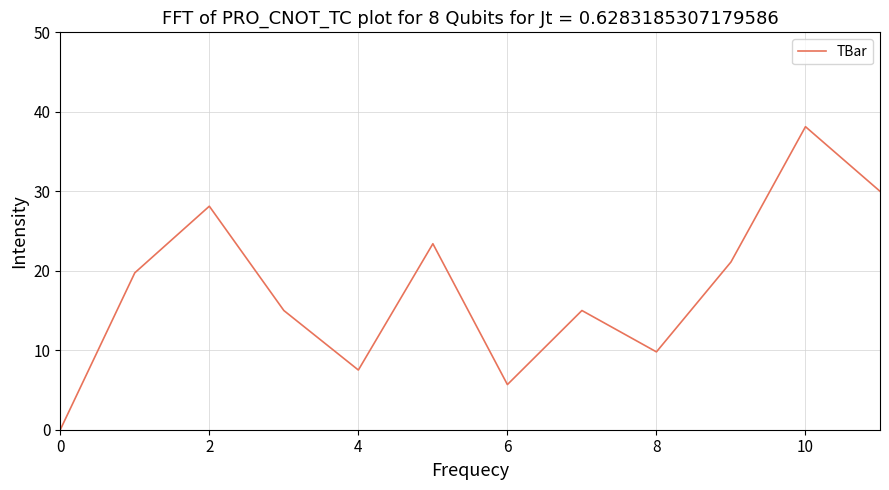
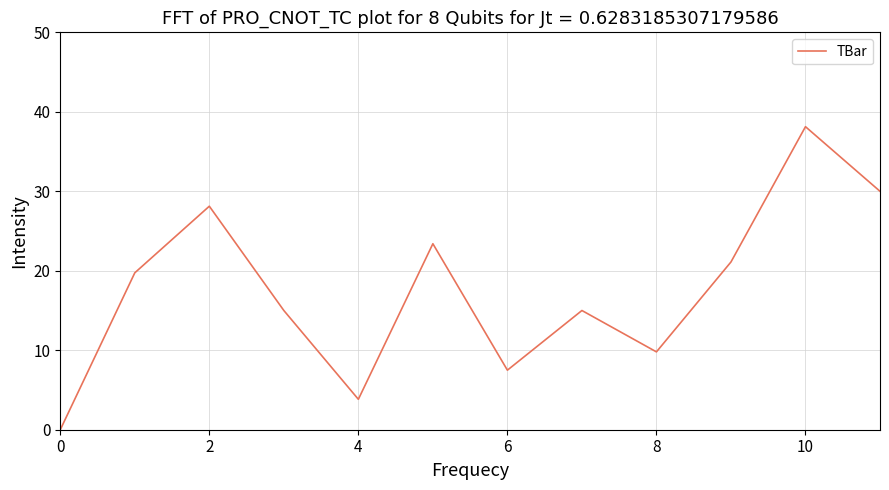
4: 8 -> 4
6: 6 -> 7
